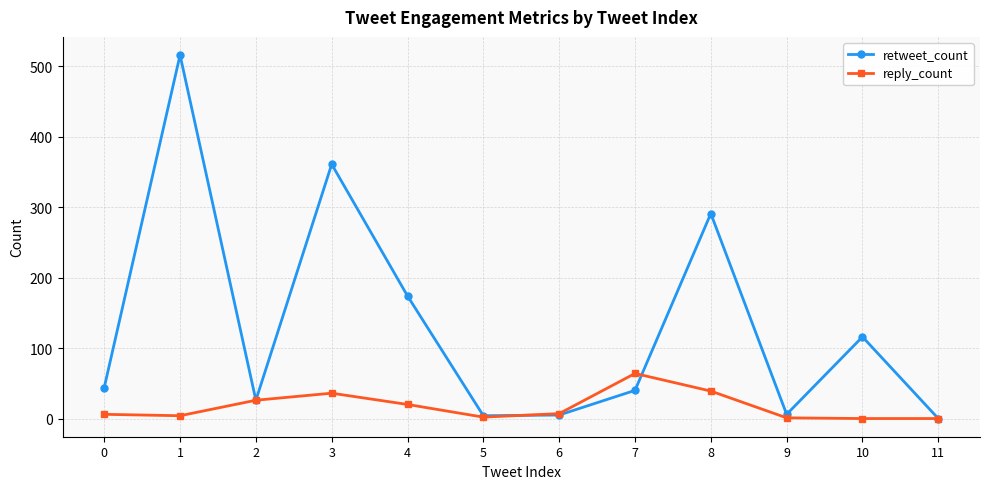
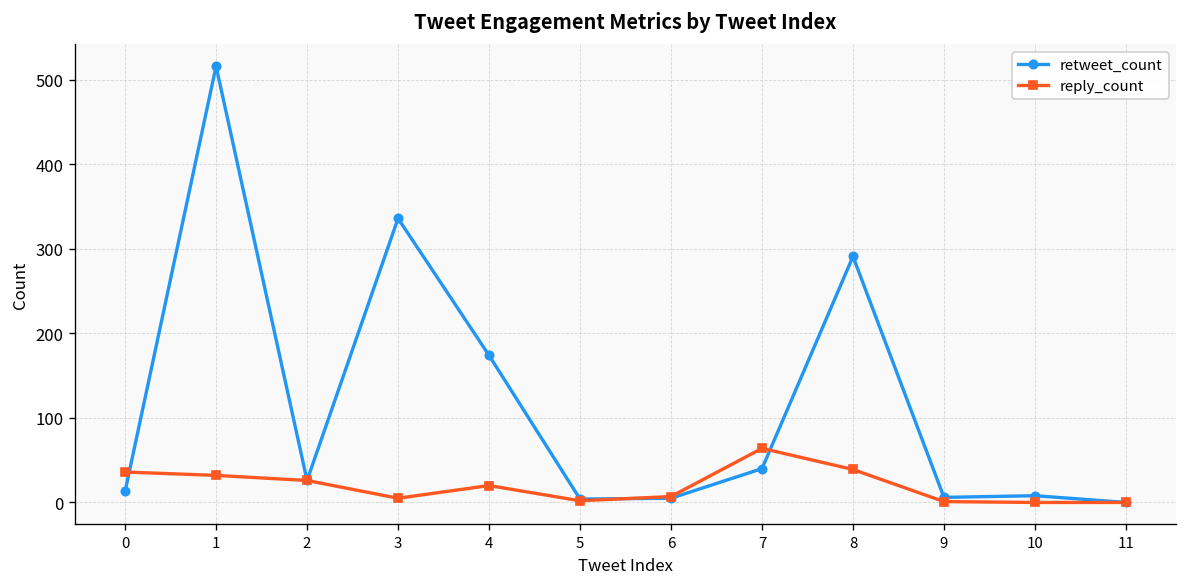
retweet_count, 0: 40 -> 10
reply_count, 0: 10 -> 40
reply_count, 1: 0 -> 30
retweet_count, 3: 360 -> 340
reply_count, 3: 40 -> 10
retweet_count, 10: 120 -> 10
